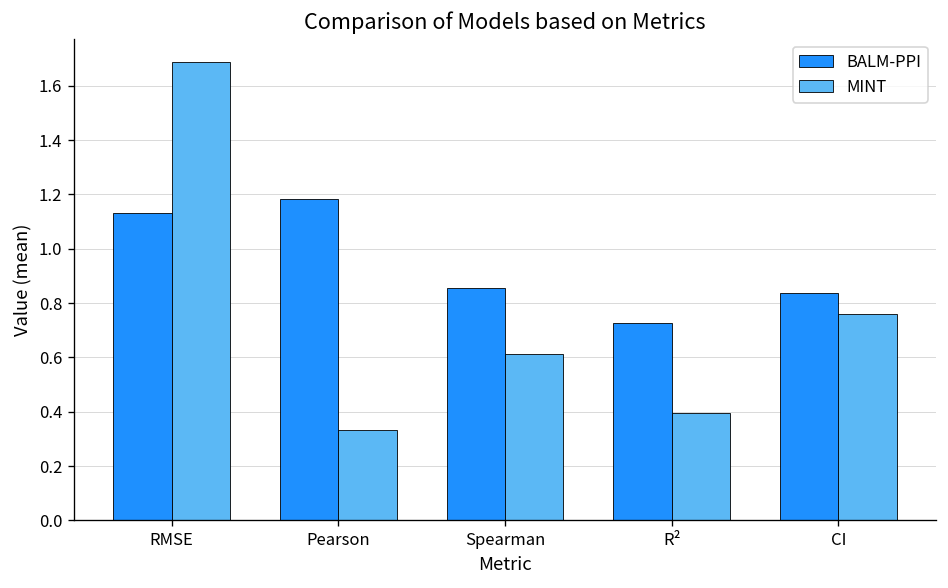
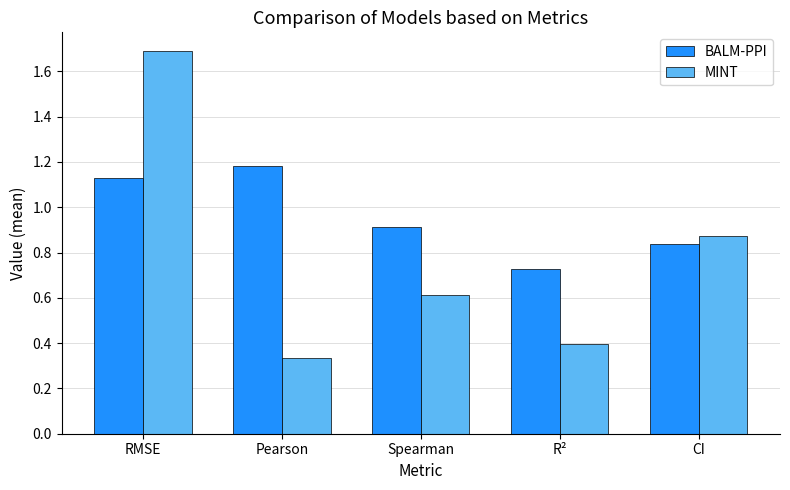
BALM-PPI, Spearman: 0.85 -> 0.91
MINT, CI: 0.76 -> 0.87
